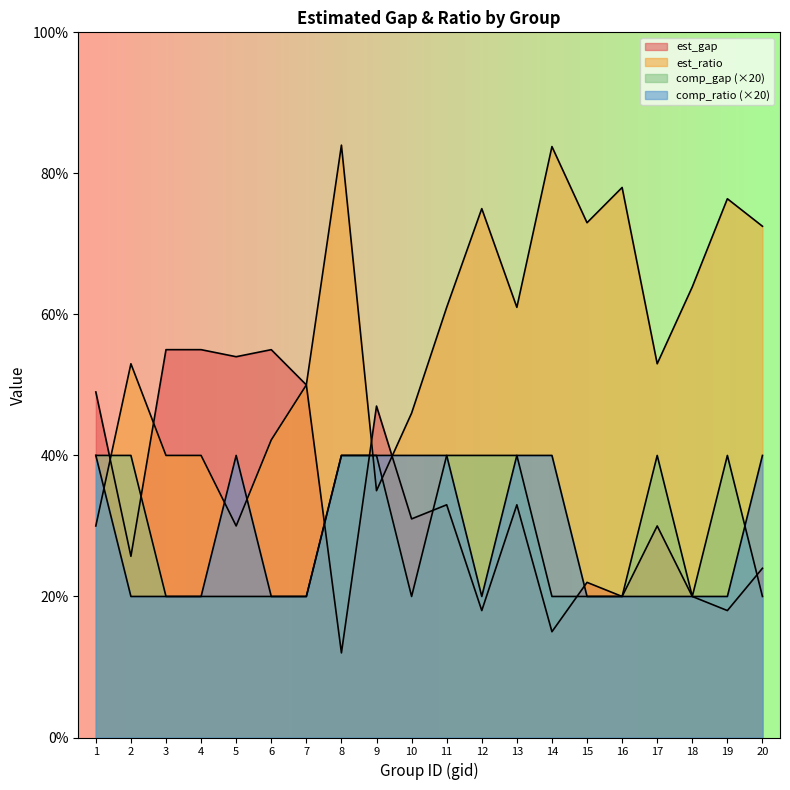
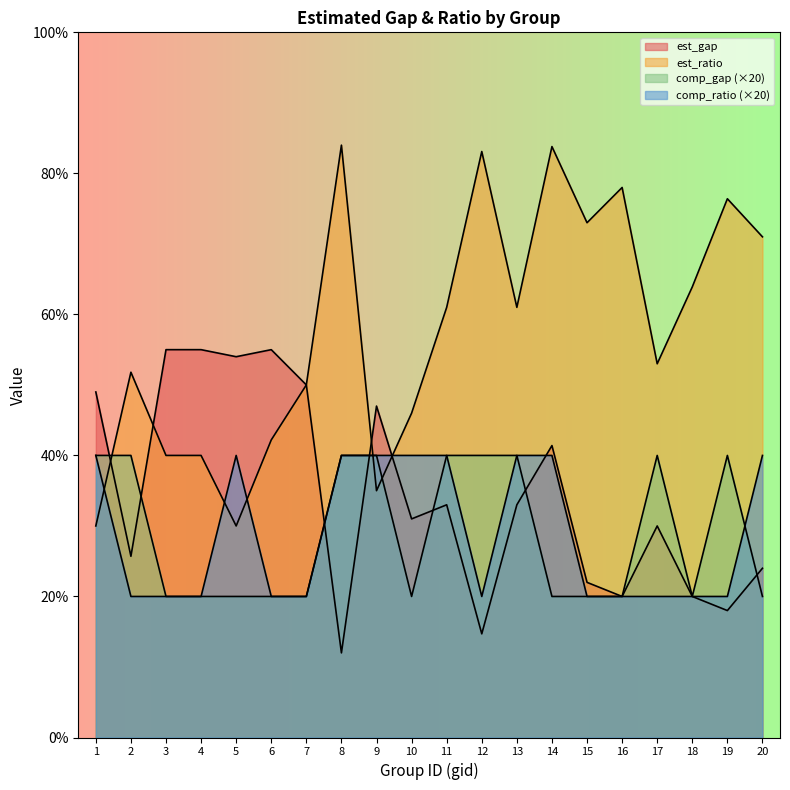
est_ratio, 2: 53% -> 52%
est_gap, 12: 18% -> 15%
est_ratio, 12: 75% -> 83%
est_gap, 14: 15% -> 41%
est_ratio, 20: 73% -> 71%
